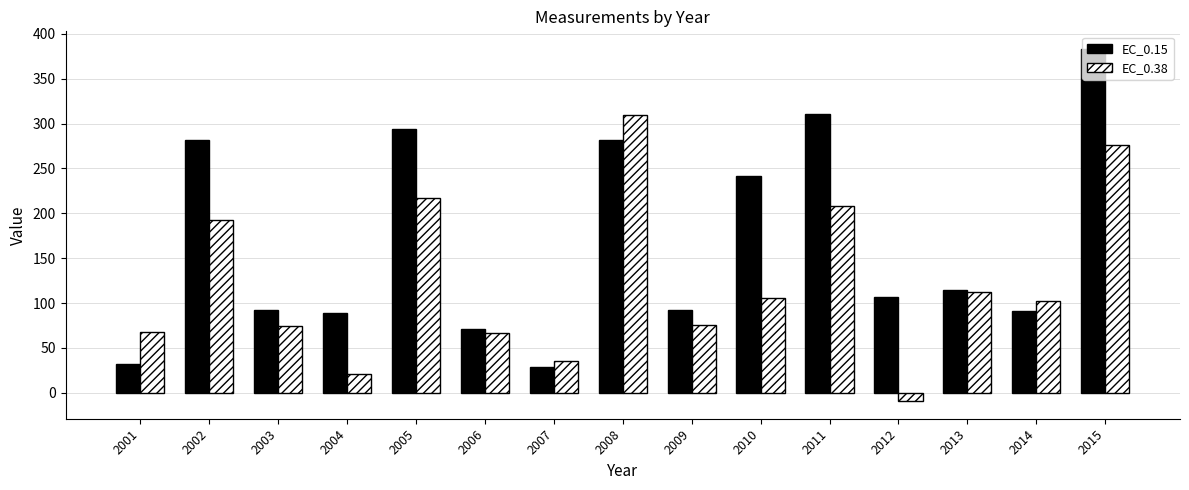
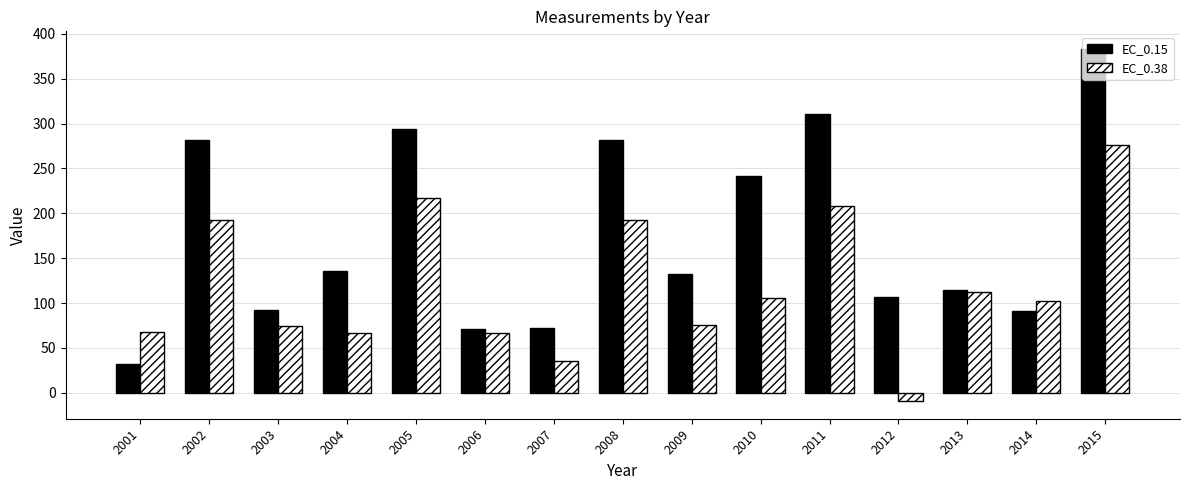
EC_0.15, 2004: 90 -> 140
EC_0.38, 2004: 20 -> 70
EC_0.15, 2007: 30 -> 70
EC_0.38, 2008: 310 -> 190
EC_0.15, 2009: 90 -> 130
